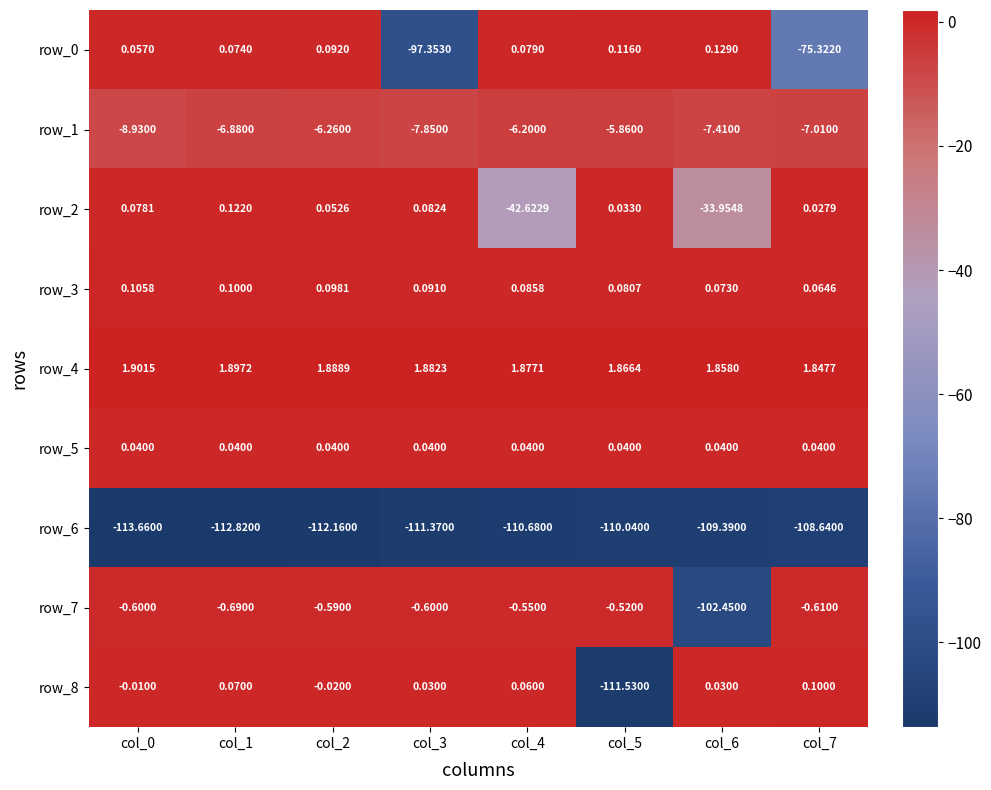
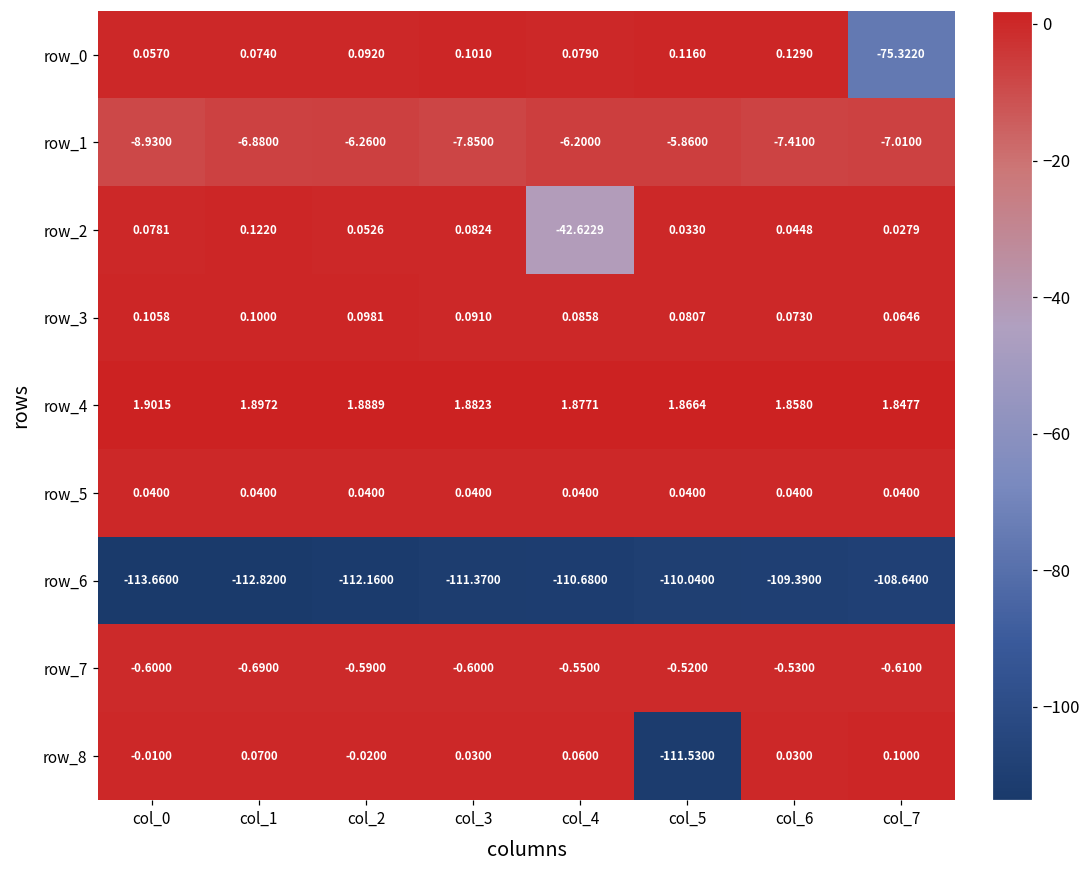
row_0, col_3: -97.3530 -> 0.1010
row_2, col_6: -33.9548 -> 0.0448
row_7, col_6: -102.4500 -> -0.5300
